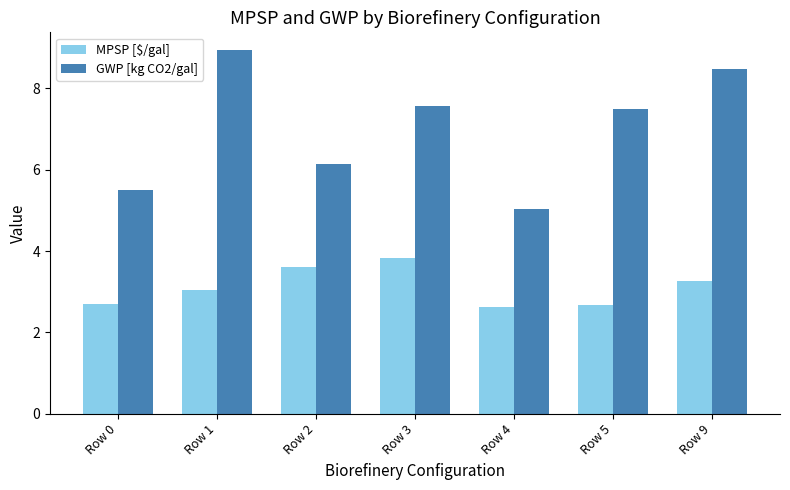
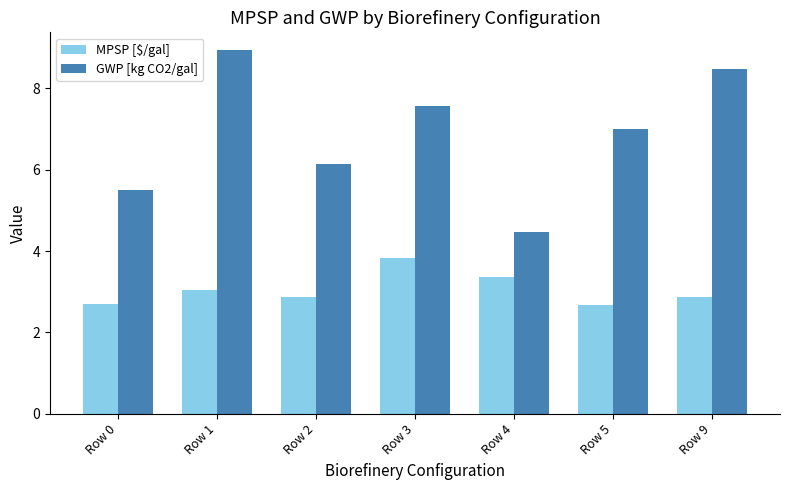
MPSP [$/gal], Row 2: 3.6 -> 2.9
MPSP [$/gal], Row 4: 2.6 -> 3.4
GWP [kg CO2/gal], Row 4: 5.0 -> 4.5
GWP [kg CO2/gal], Row 5: 7.5 -> 7.0
MPSP [$/gal], Row 9: 3.3 -> 2.9
